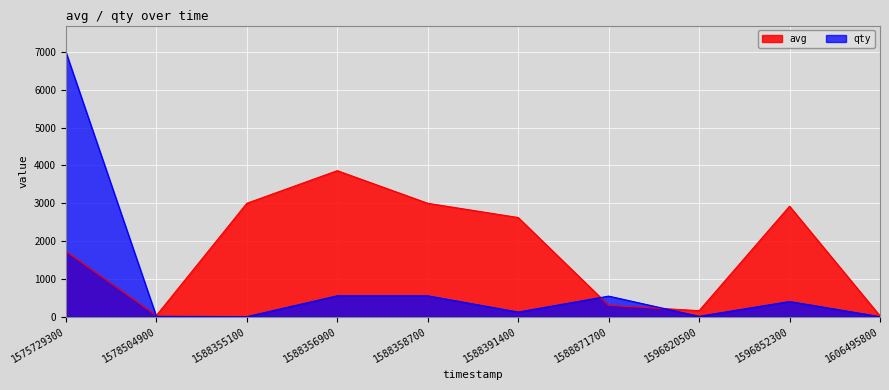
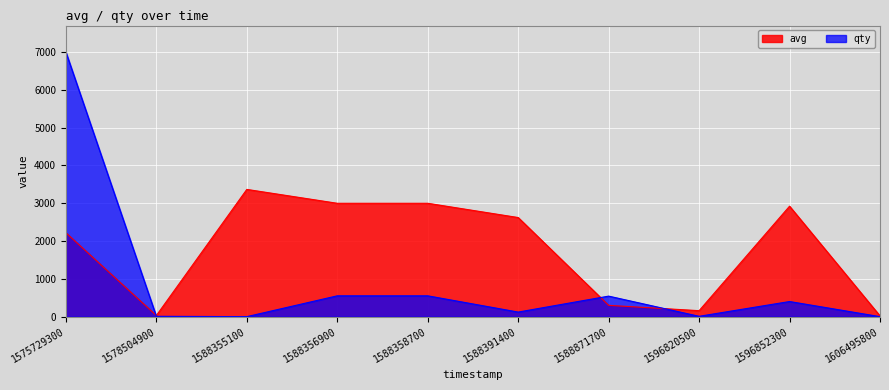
avg, 1575729300: 1700 -> 2200
avg, 1588355100: 3000 -> 3400
avg, 1588356900: 3900 -> 3000
